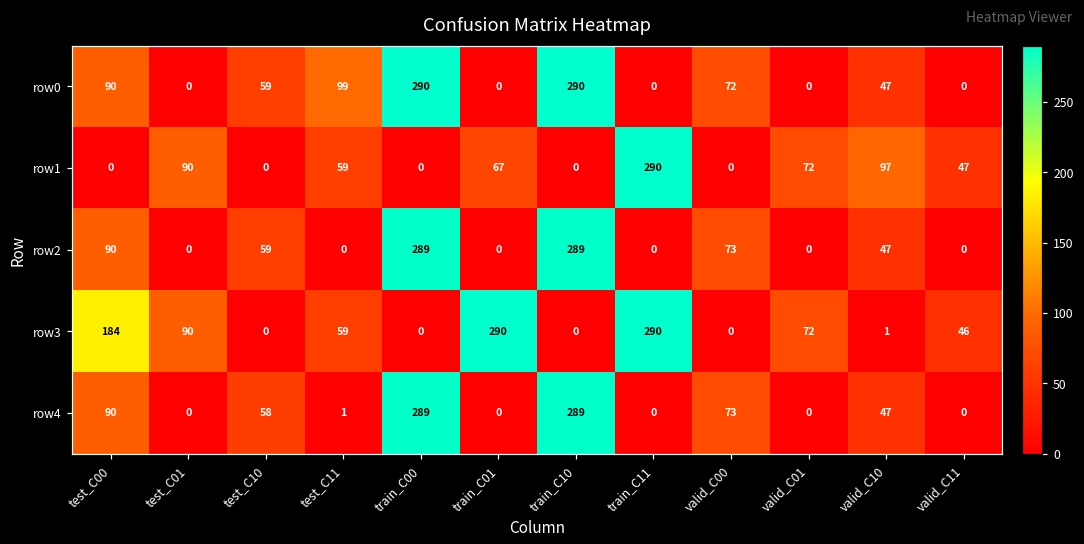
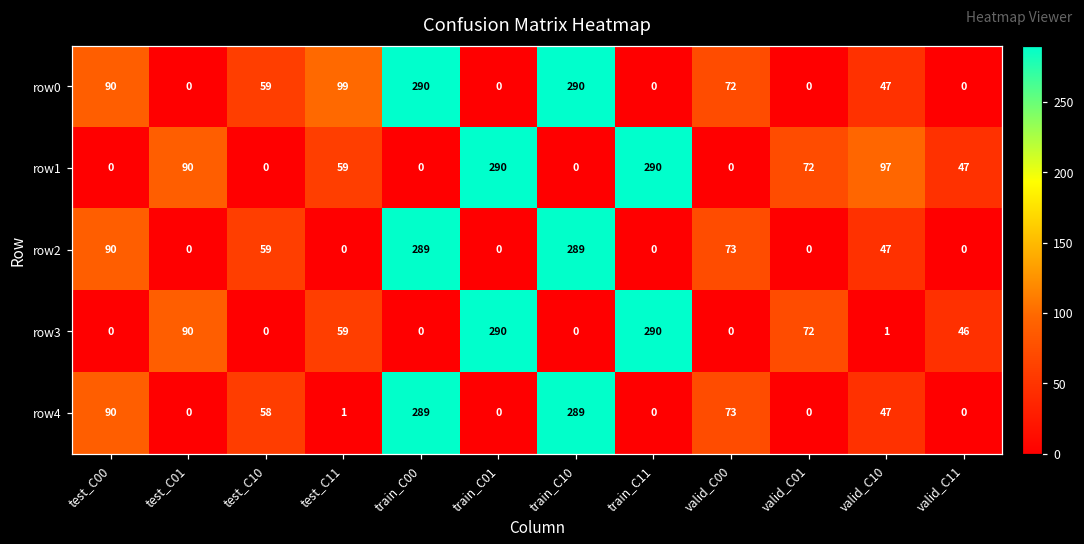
row1, train_C01: 67 -> 290
row3, test_C00: 184 -> 0
